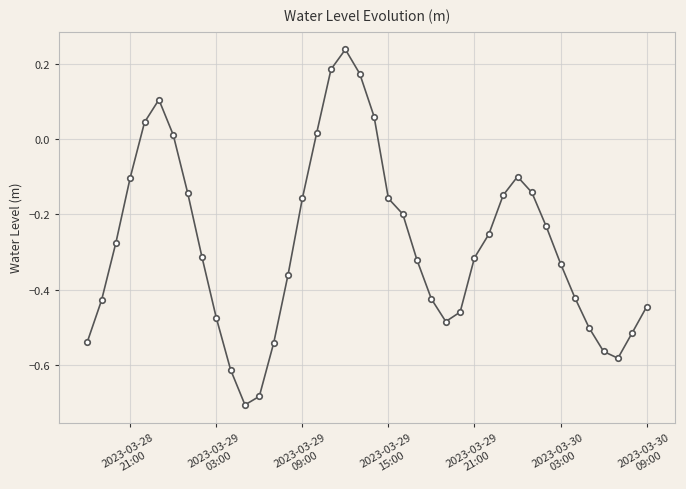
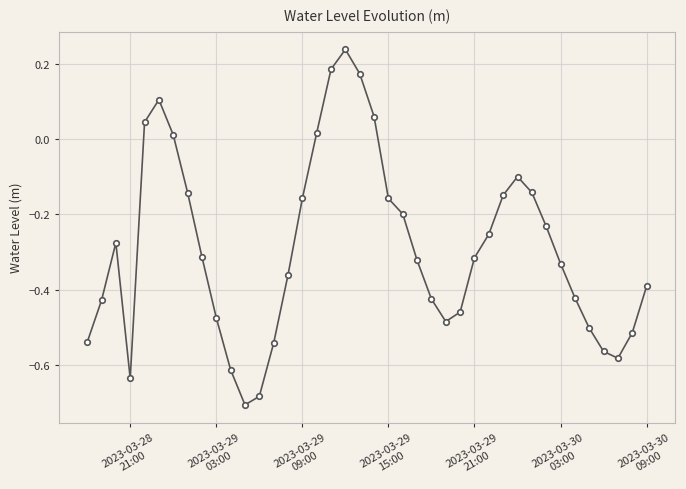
2023-03-28 21:00: -0.10 -> -0.64
2023-03-30 09:00: -0.45 -> -0.39
